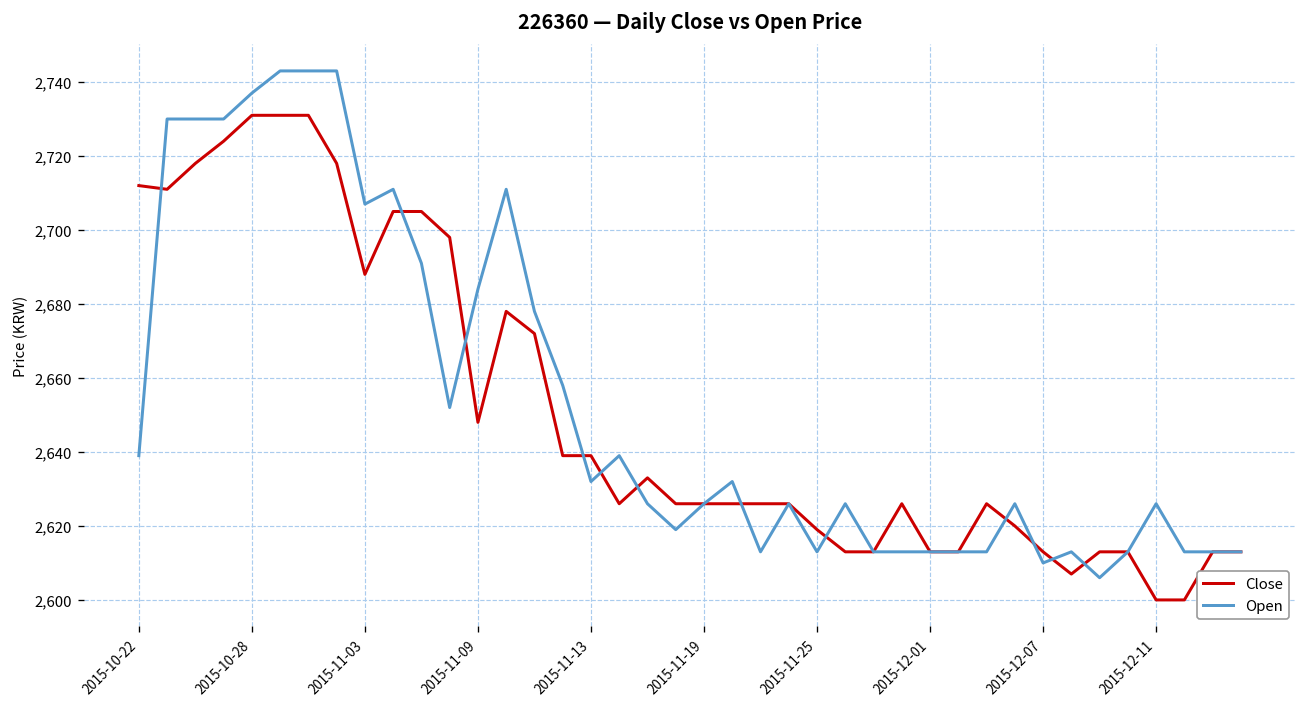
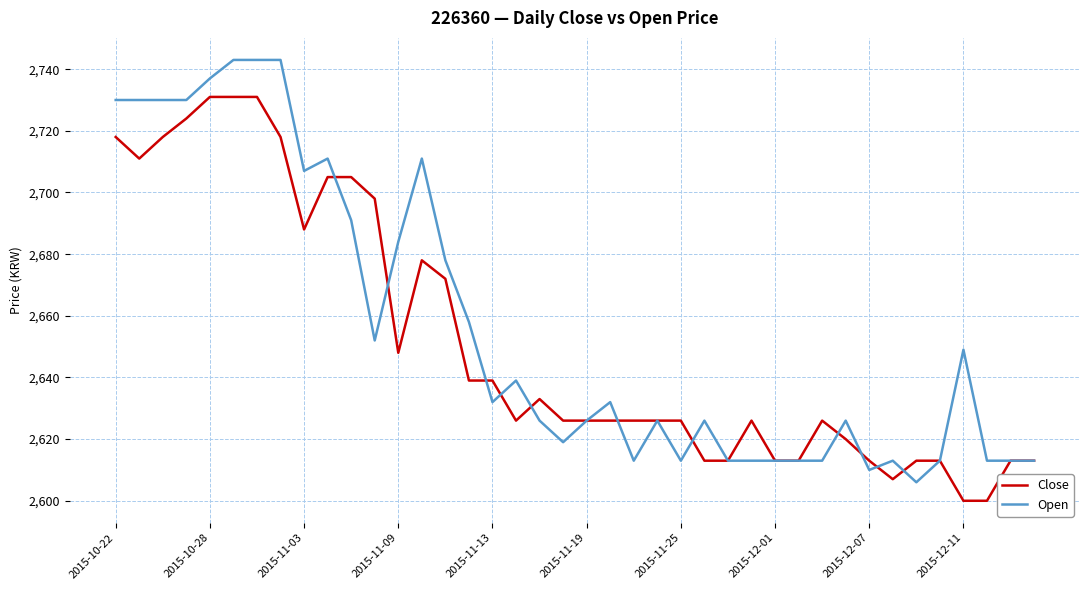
Close, 2015-10-22: 2,712 -> 2,718
Open, 2015-10-22: 2,639 -> 2,730
Close, 2015-11-25: 2,619 -> 2,626
Open, 2015-12-11: 2,626 -> 2,649
